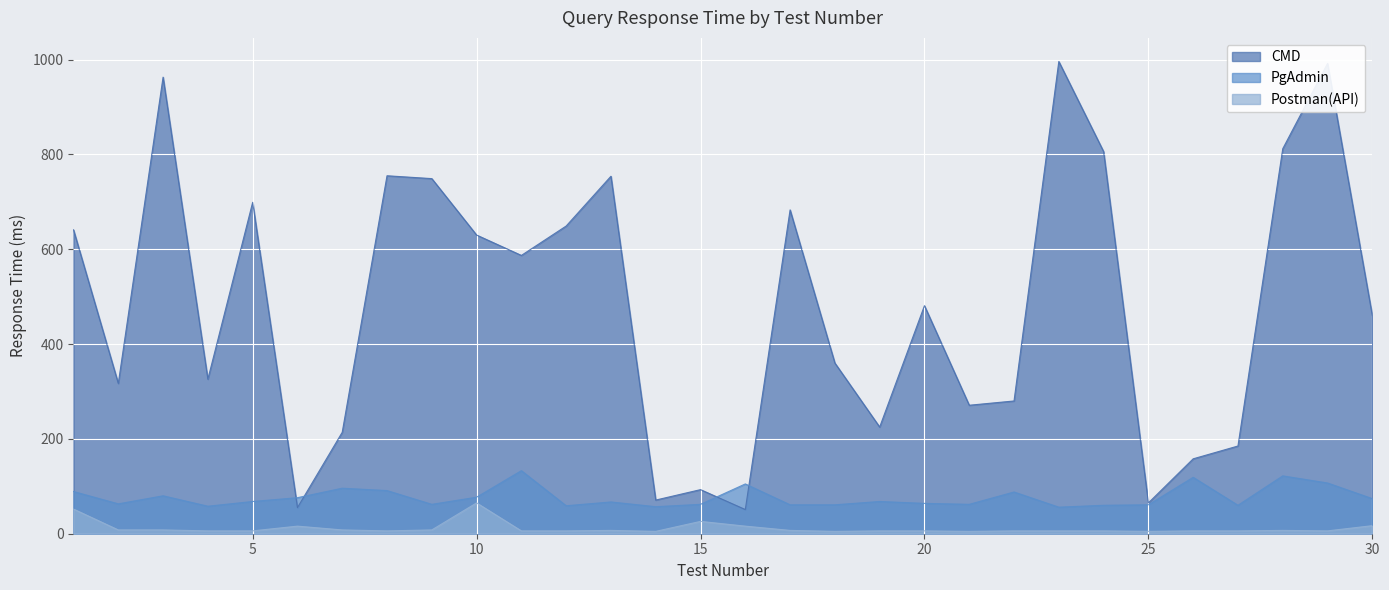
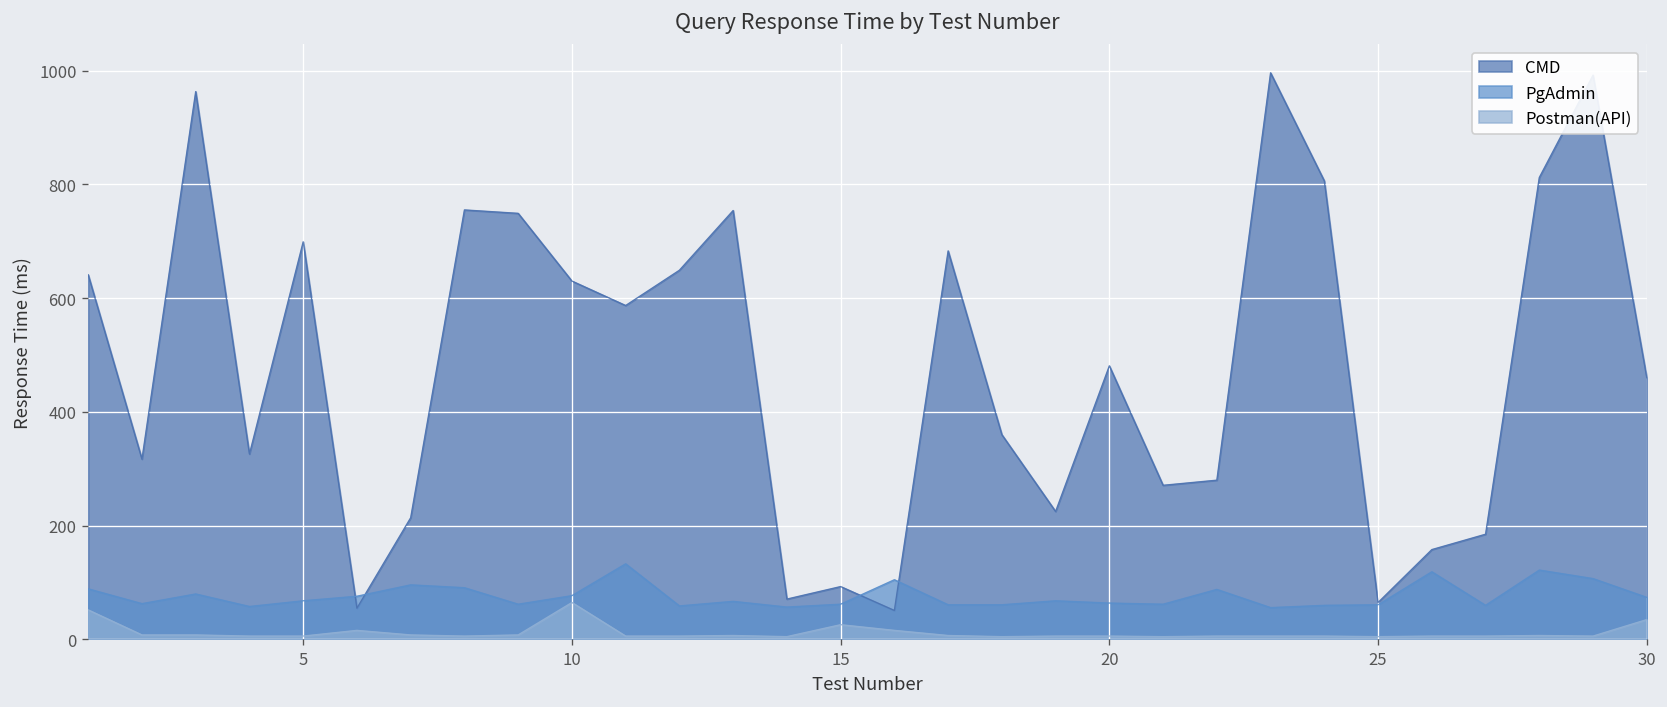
Postman(API), 30: 20 -> 40
